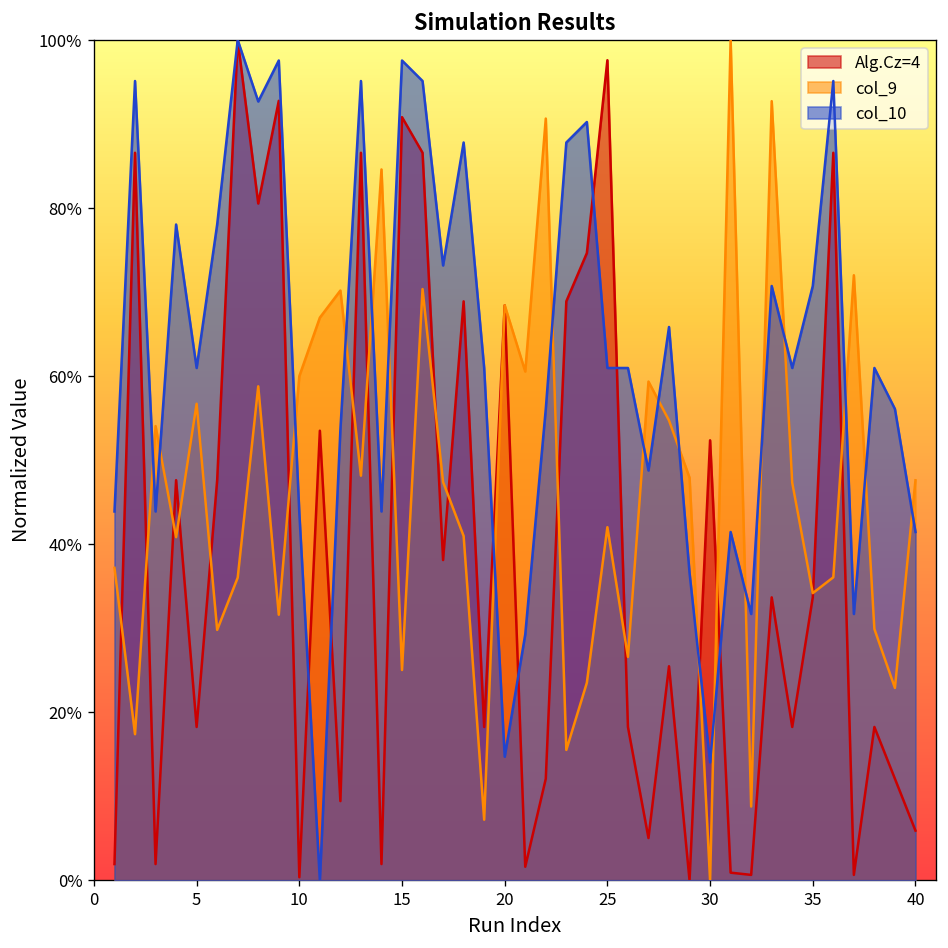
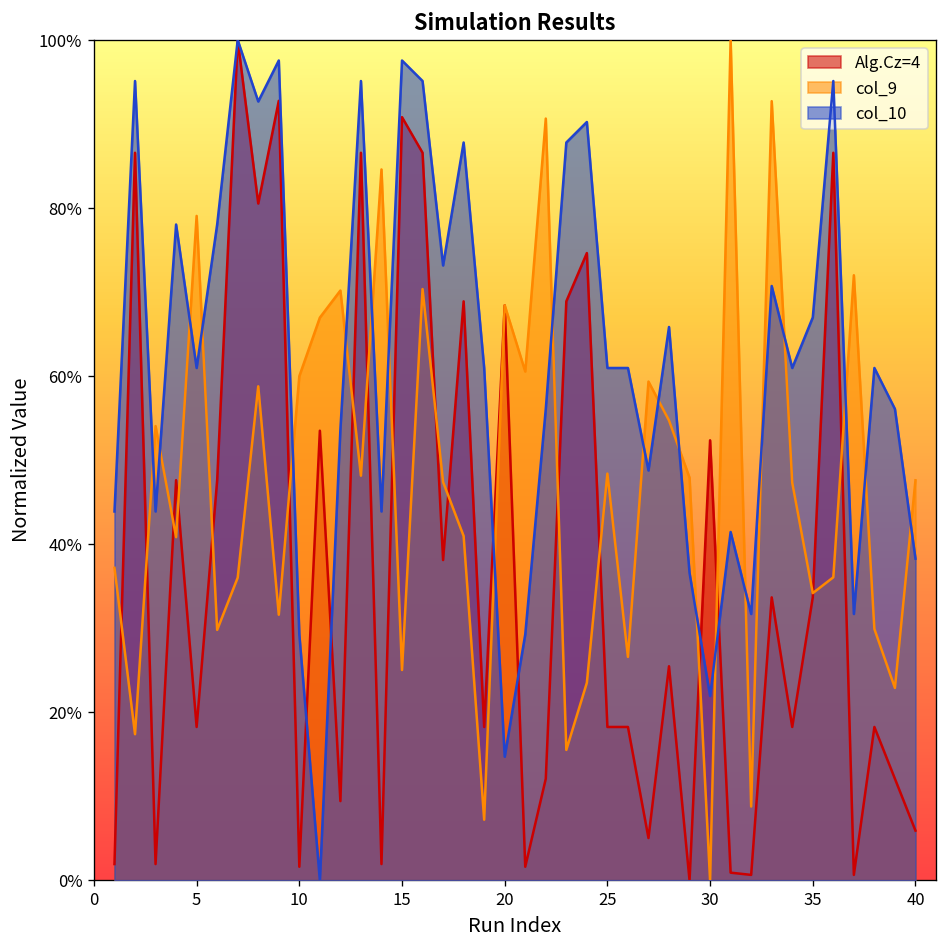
col_9, 5: 57% -> 79%
Alg.Cz=4, 10: 0% -> 2%
col_10, 10: 44% -> 29%
Alg.Cz=4, 25: 98% -> 18%
col_9, 25: 42% -> 48%
col_10, 30: 14% -> 22%
col_10, 35: 71% -> 67%
col_10, 40: 41% -> 38%
